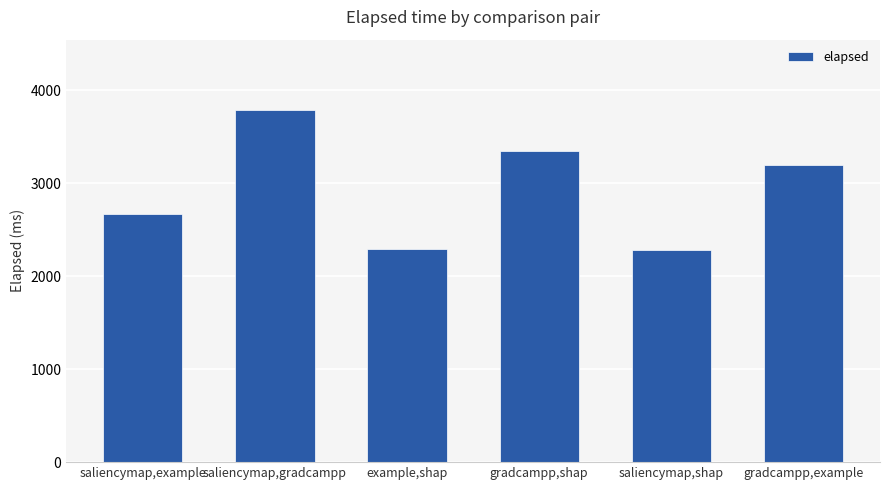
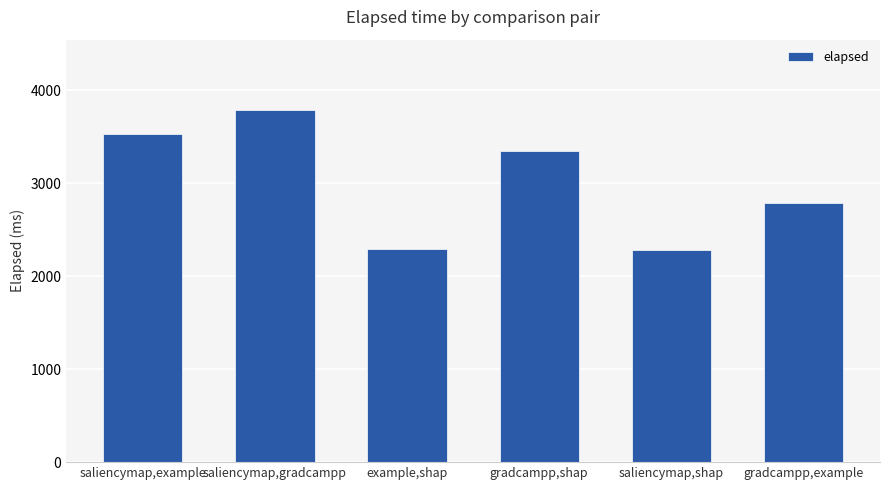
saliencymap,example: 2700 -> 3500
gradcampp,example: 3200 -> 2800
